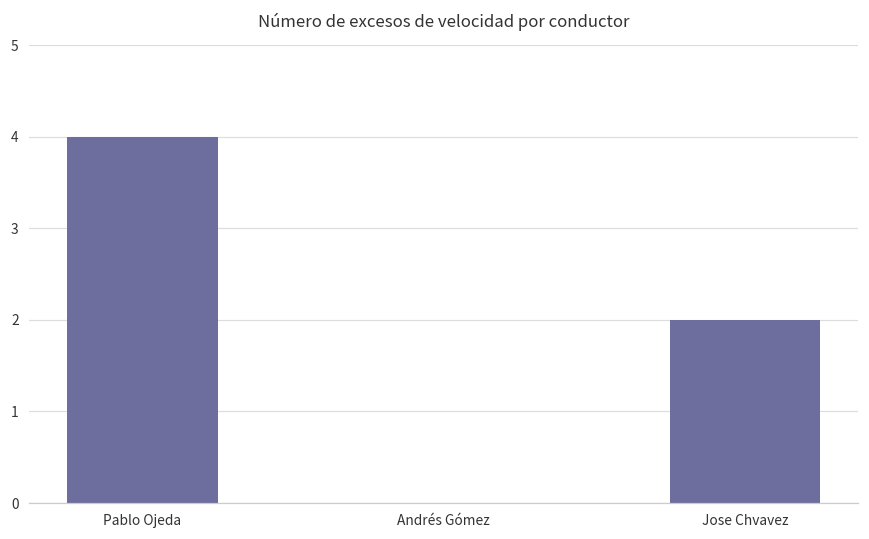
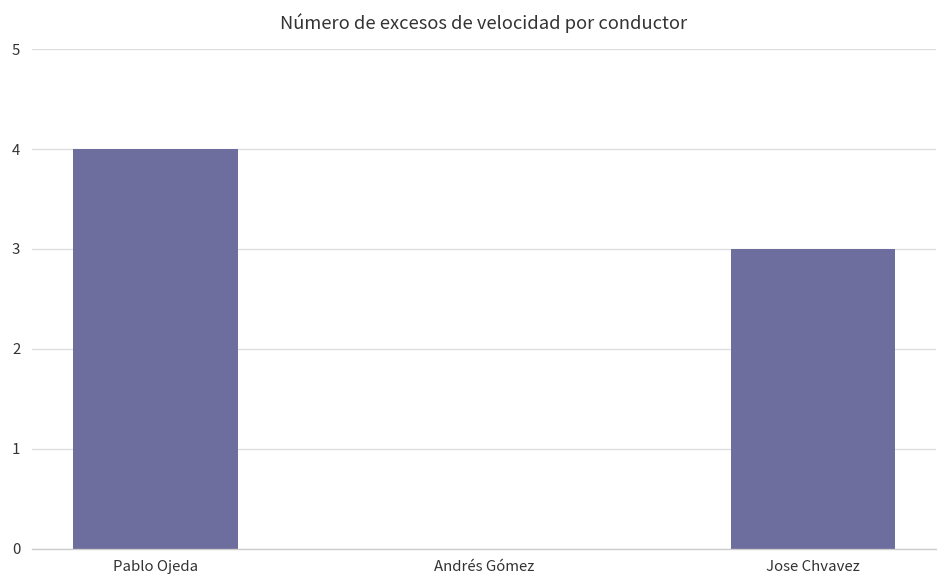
Jose Chvavez: 2 -> 3
